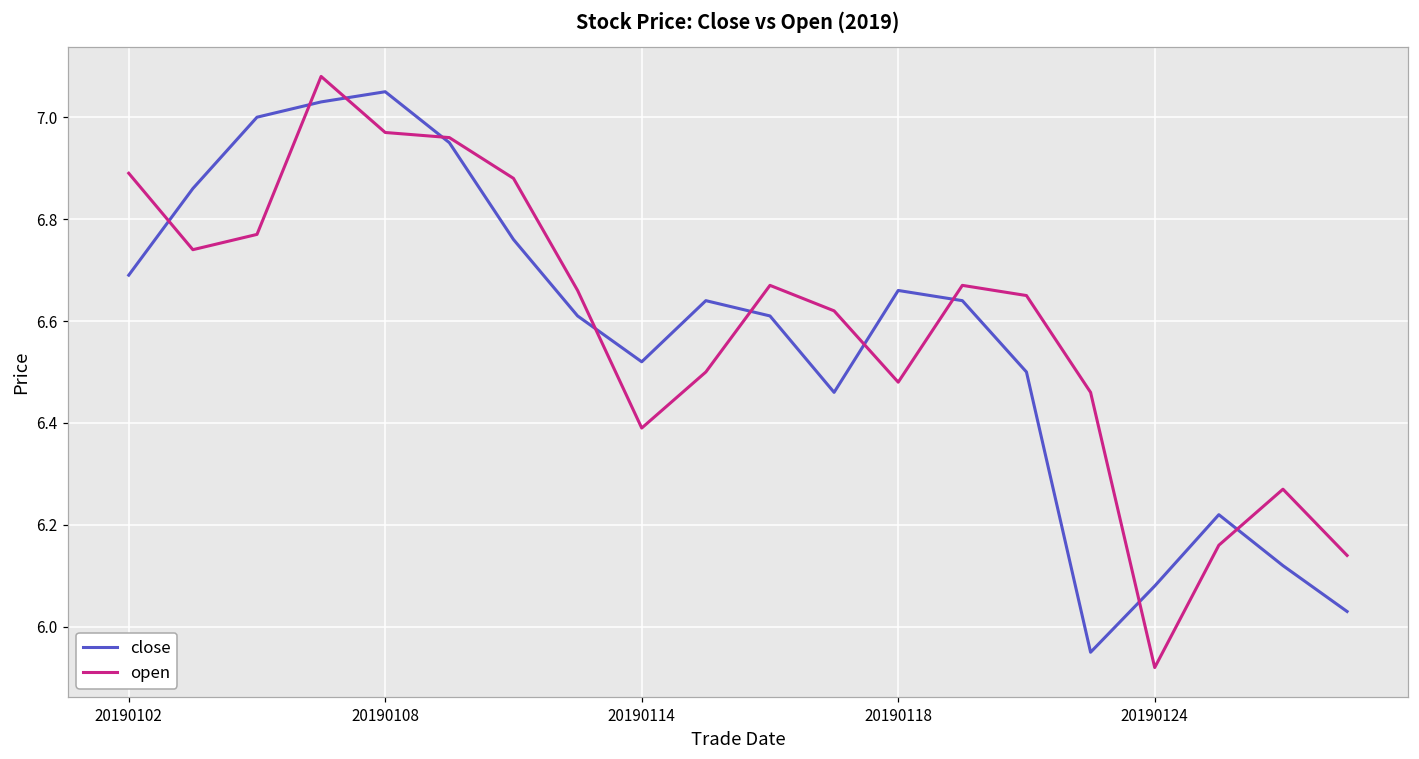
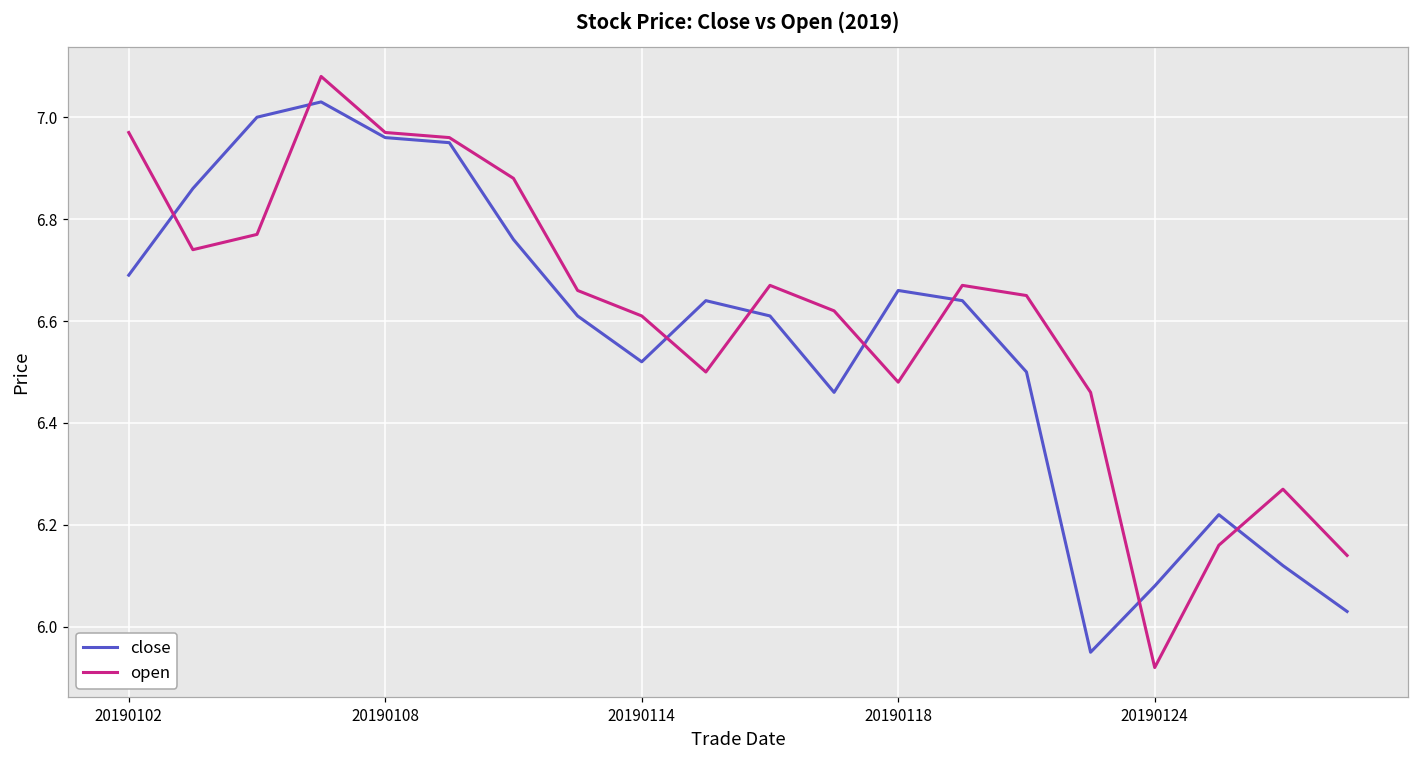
open, 20190102: 6.89 -> 6.97
close, 20190108: 7.05 -> 6.96
open, 20190114: 6.39 -> 6.61
